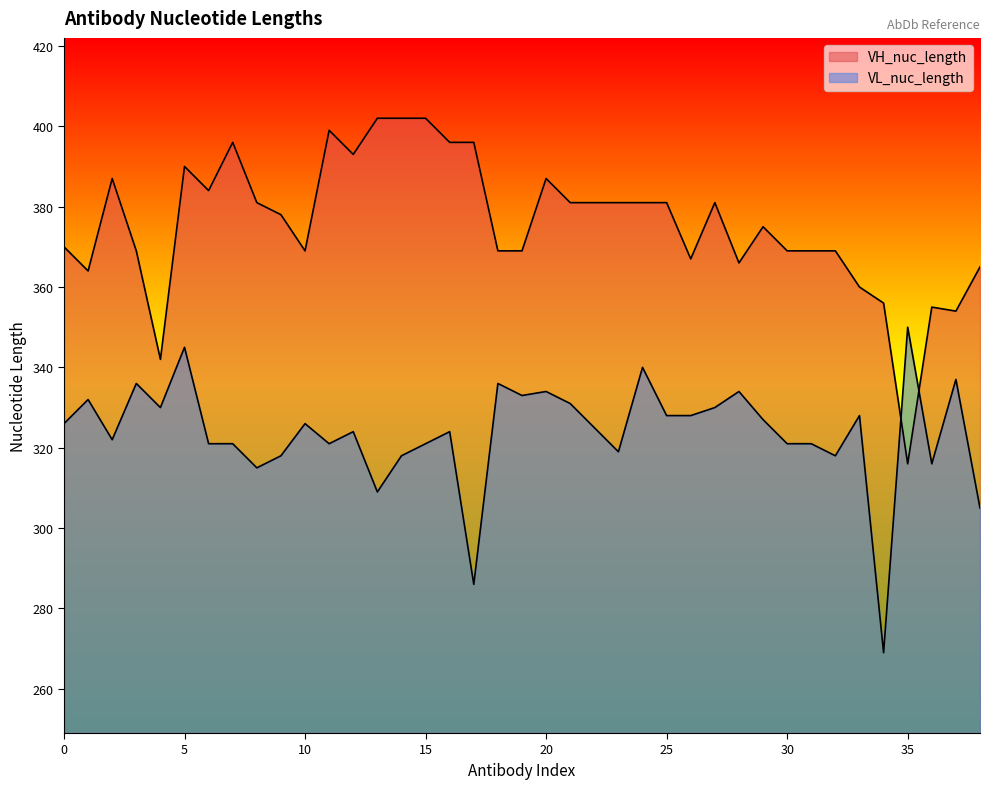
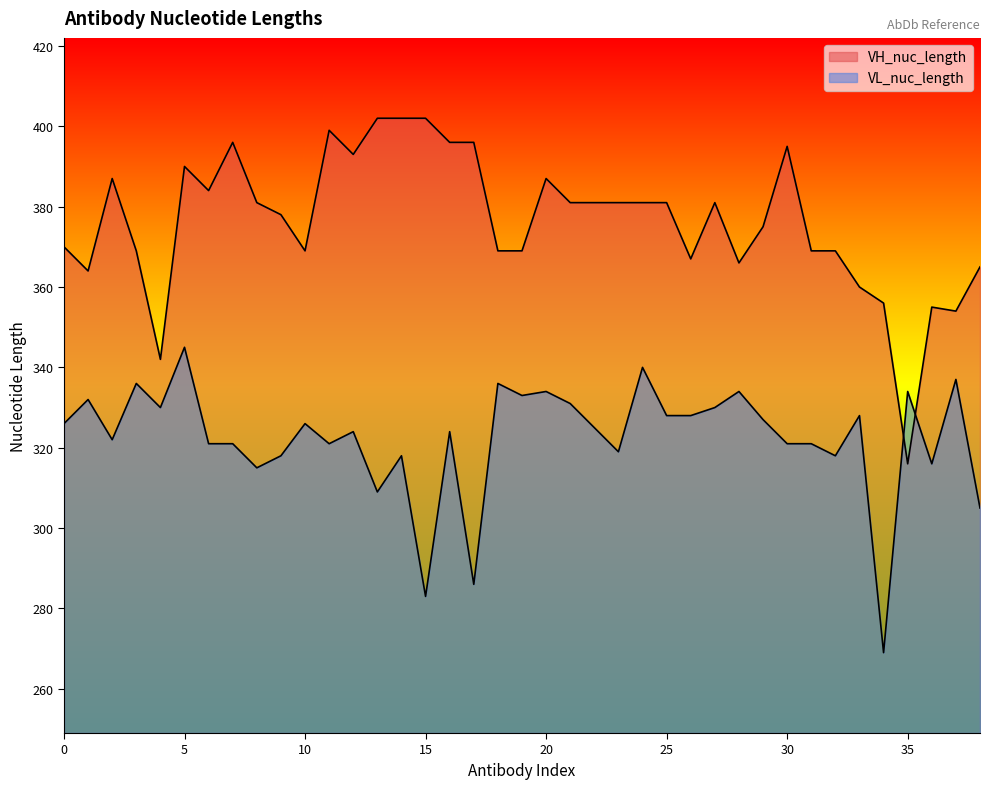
VL_nuc_length, 15: 321 -> 283
VH_nuc_length, 30: 369 -> 395
VL_nuc_length, 35: 350 -> 334
